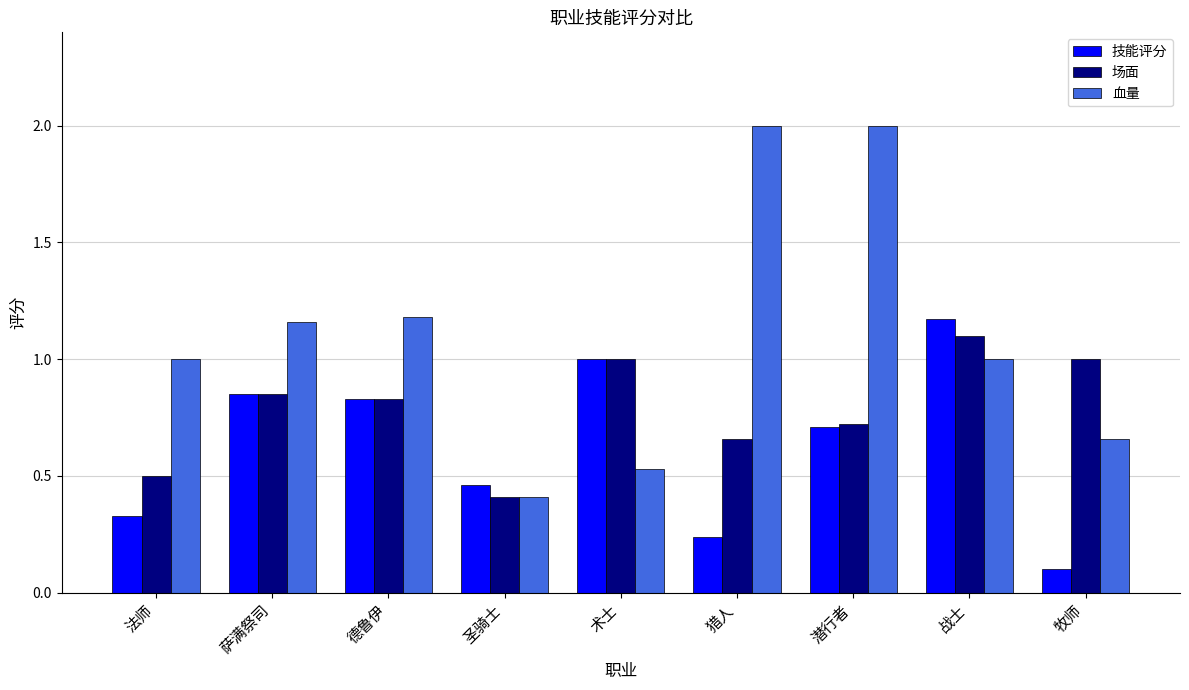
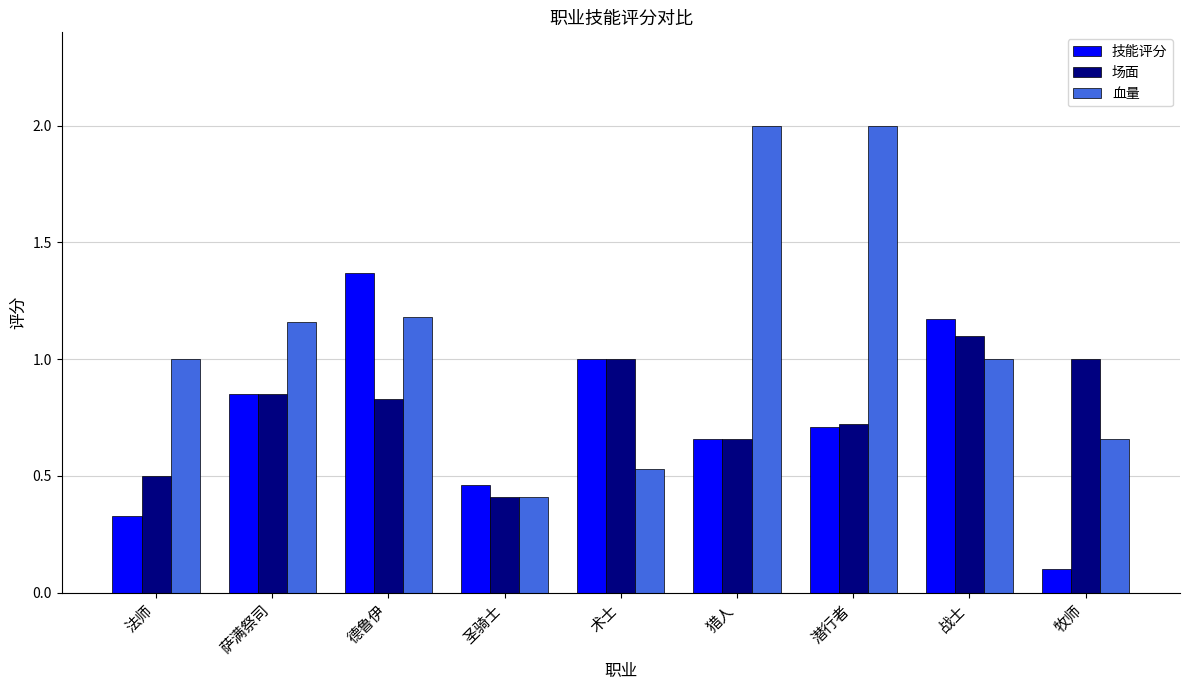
技能评分, 德鲁伊: 0.83 -> 1.37
技能评分, 猎人: 0.24 -> 0.66
